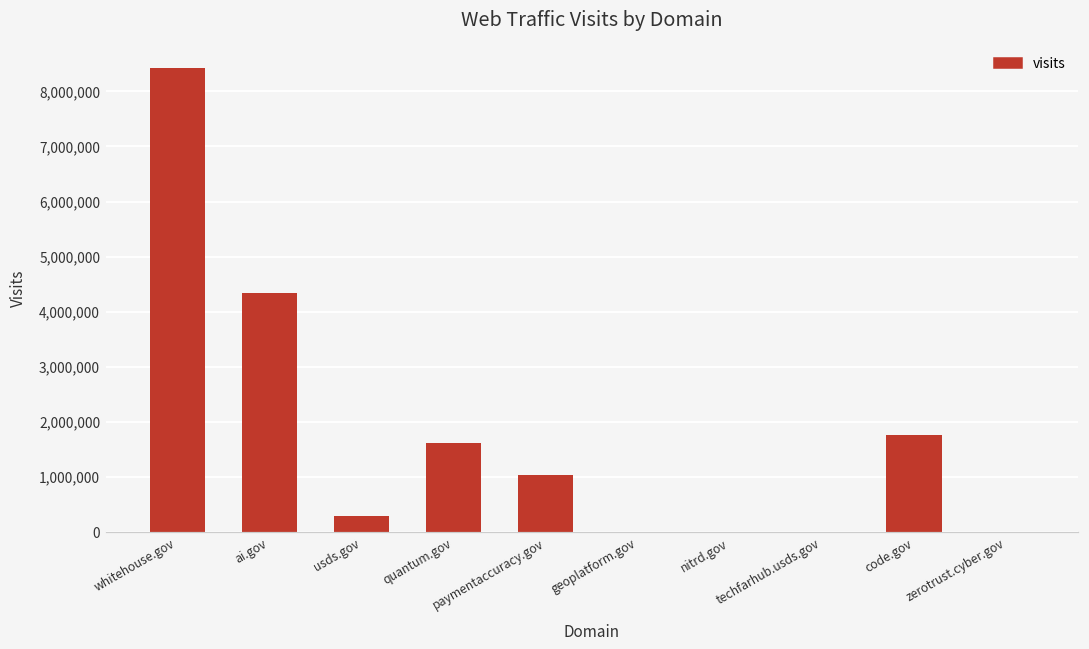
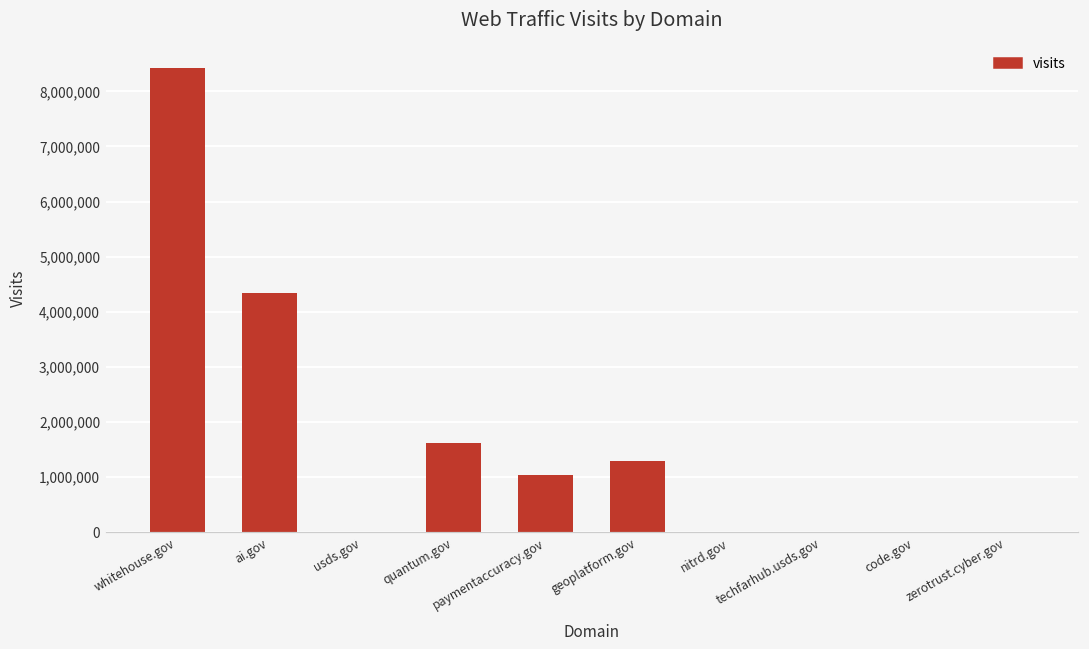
usds.gov: 300,000 -> 0
geoplatform.gov: 0 -> 1,300,000
code.gov: 1,800,000 -> 0
